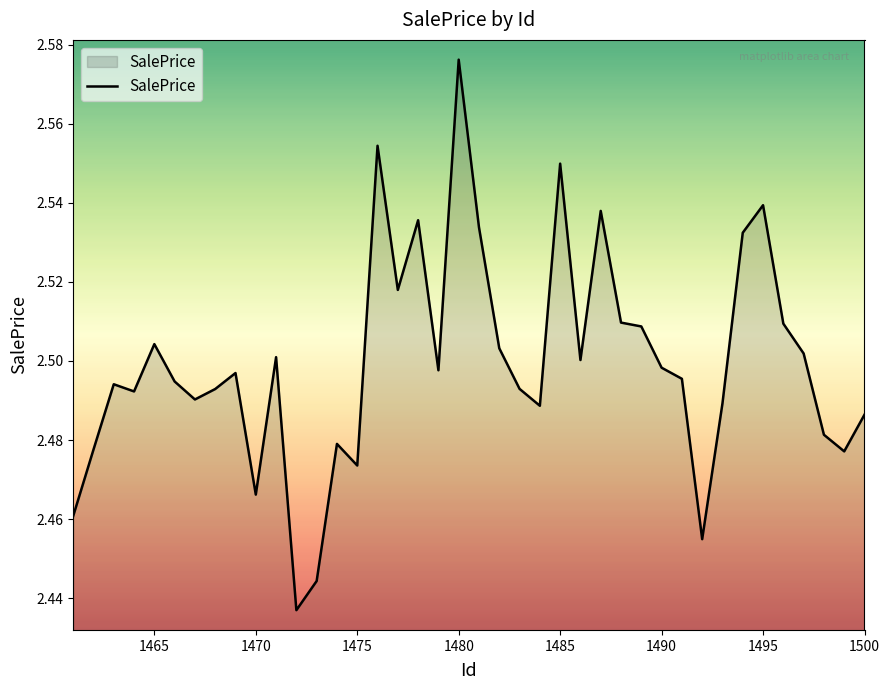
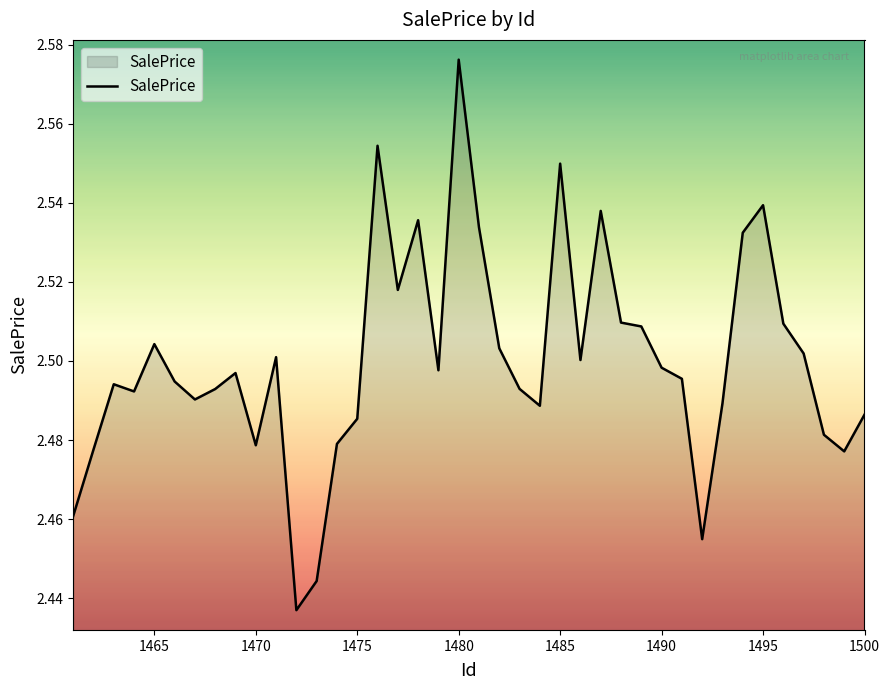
1470: 2.466 -> 2.479
1475: 2.474 -> 2.485
